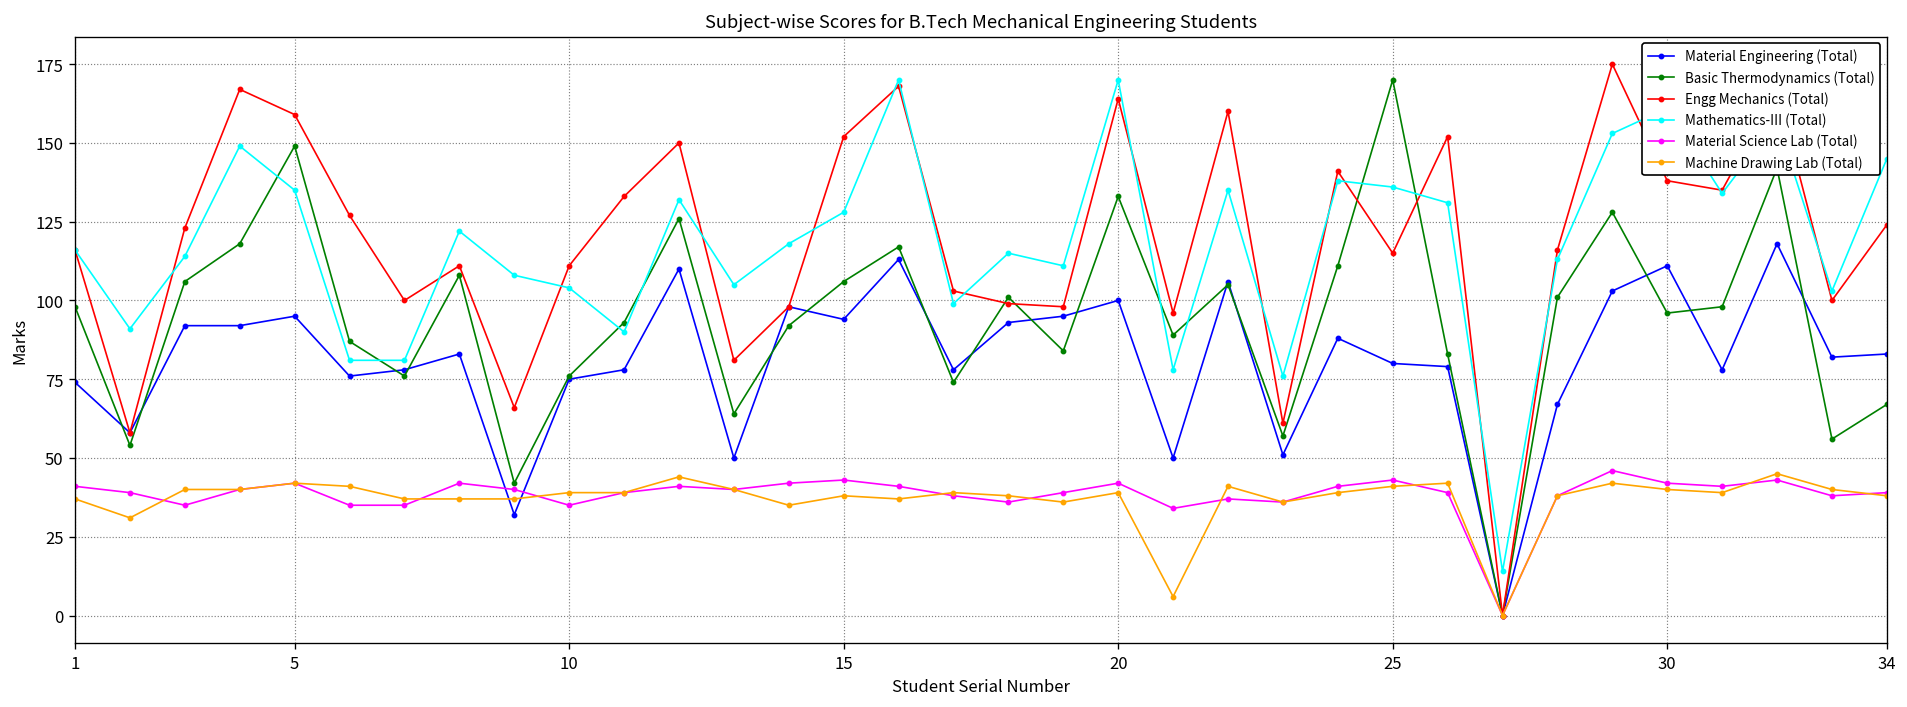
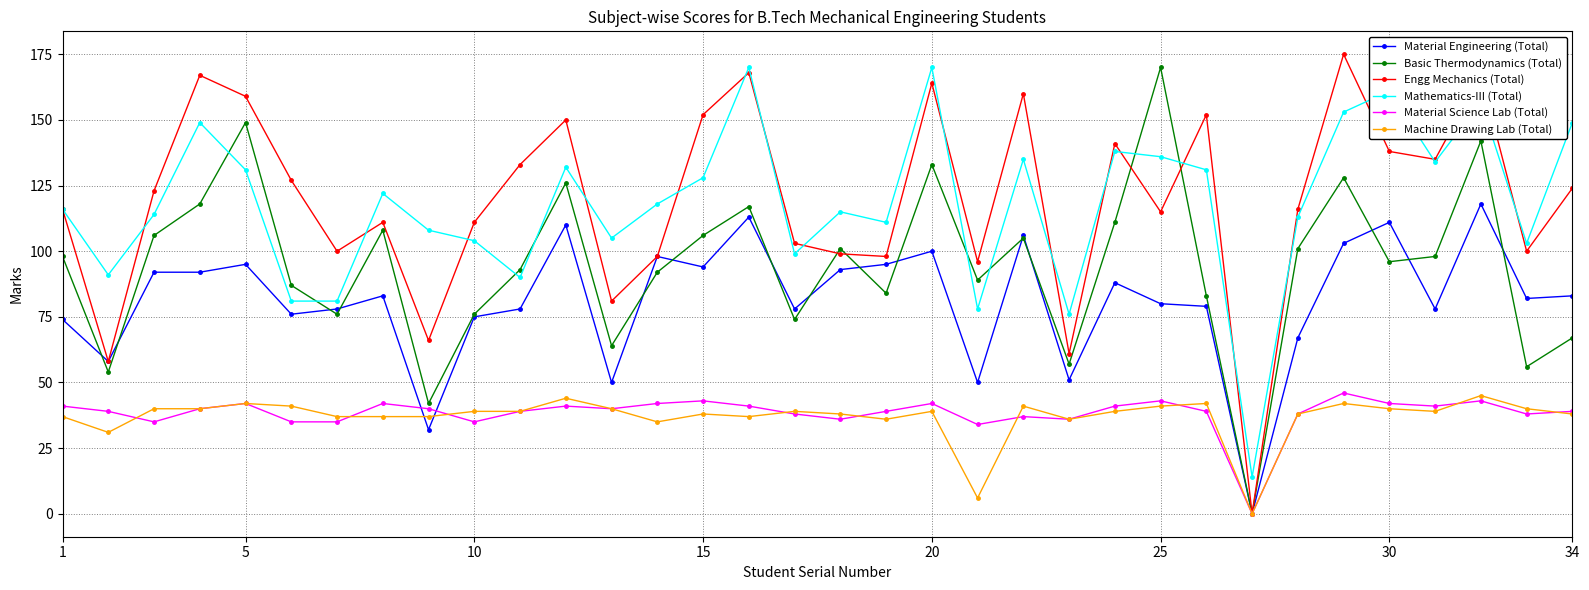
Mathematics-III (Total), 5: 135 -> 131
Mathematics-III (Total), 34: 145 -> 149
